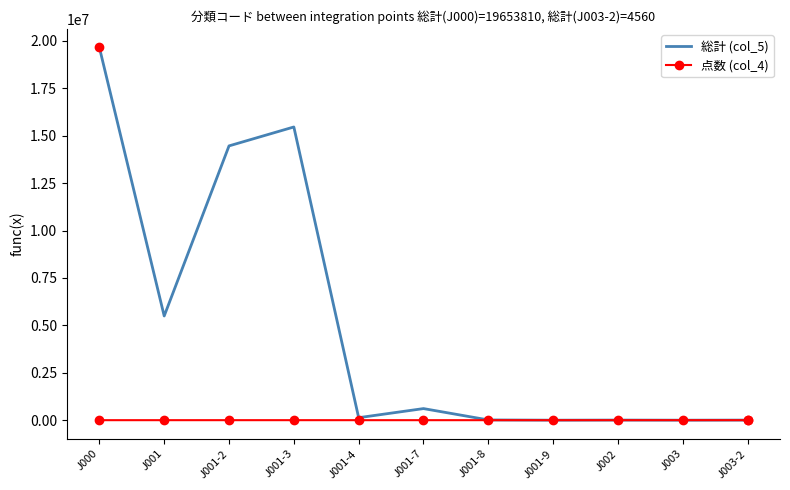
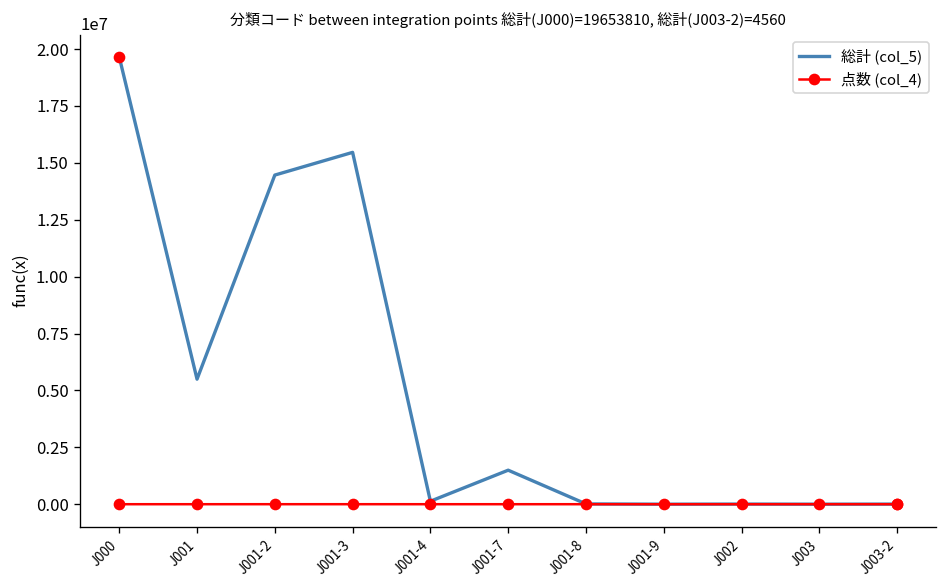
総計 (col_5), J001-7: 600000 -> 1500000
